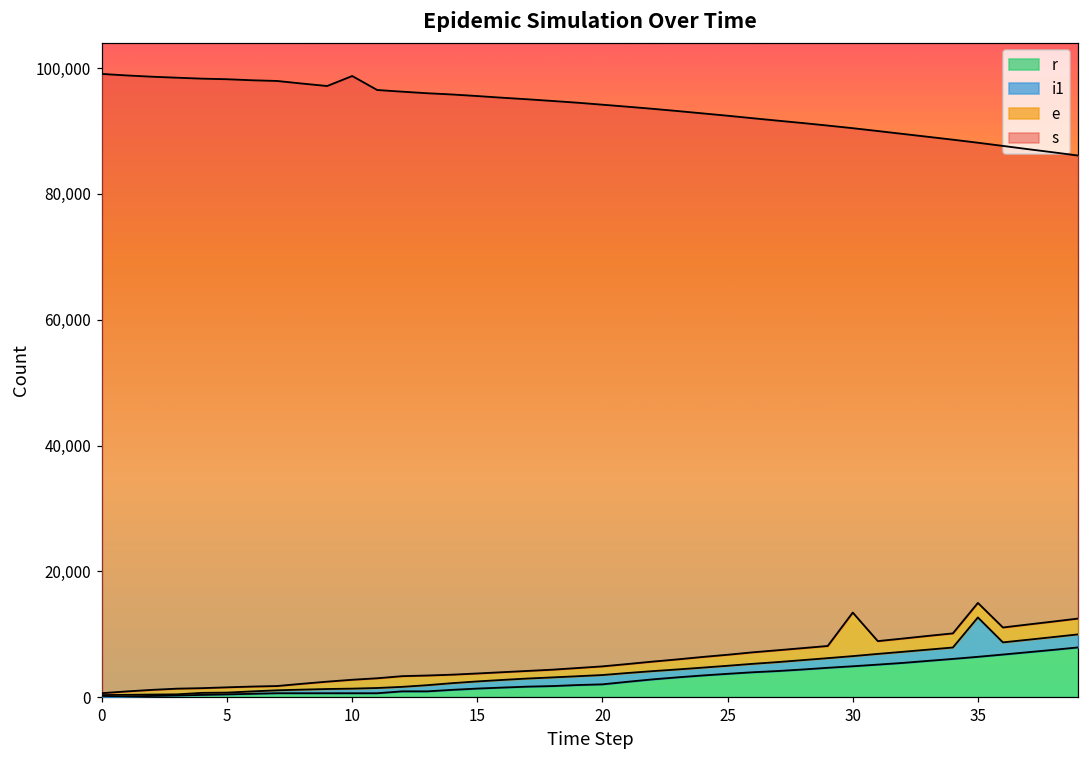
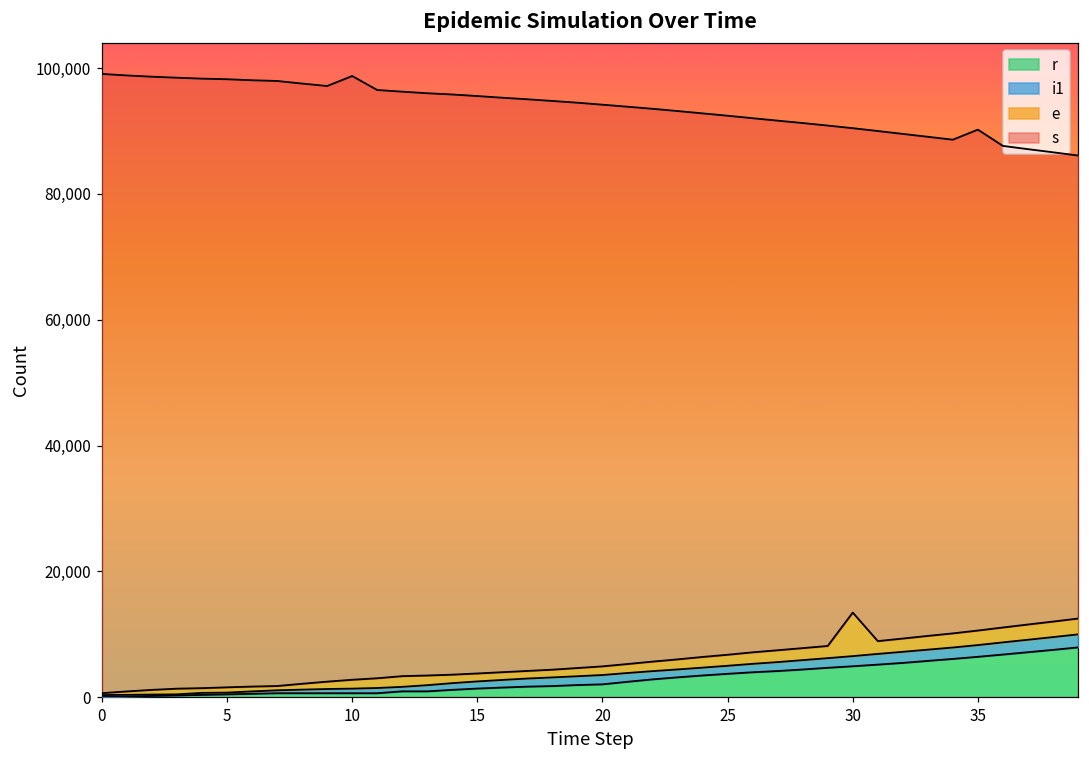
i1, 35: 6,000 -> 2,000
s, 35: 88,000 -> 90,000
